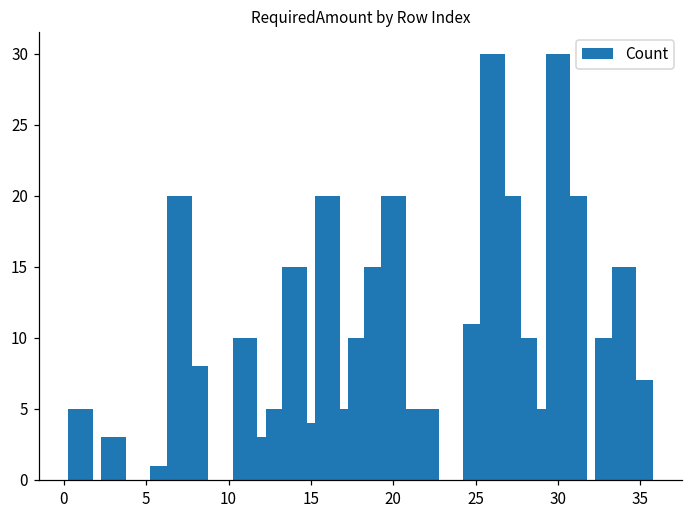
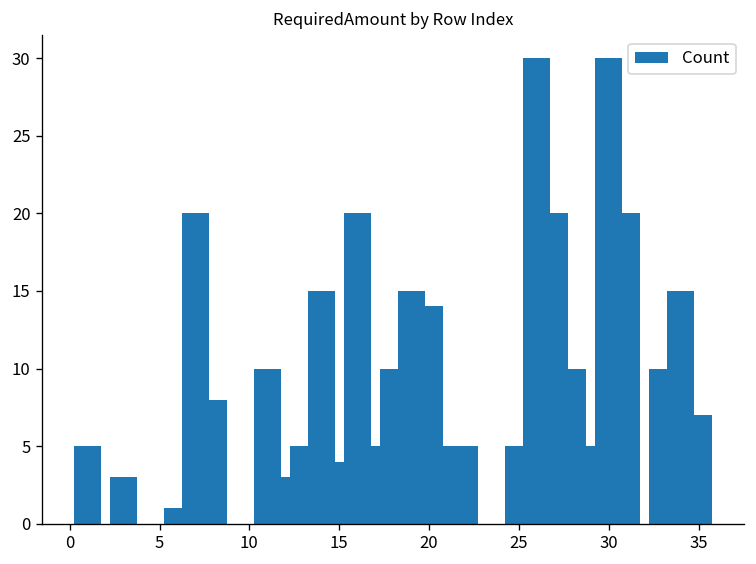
20: 20 -> 14
25: 11 -> 5
